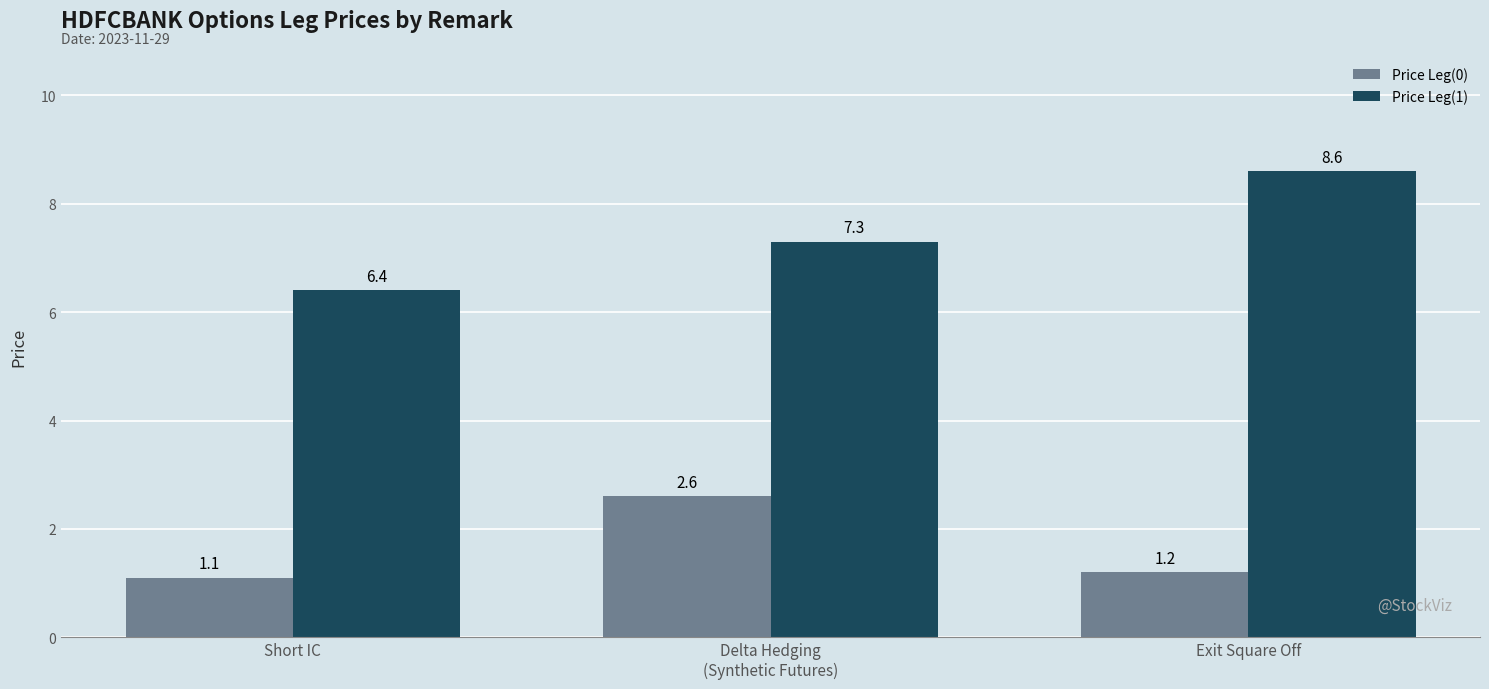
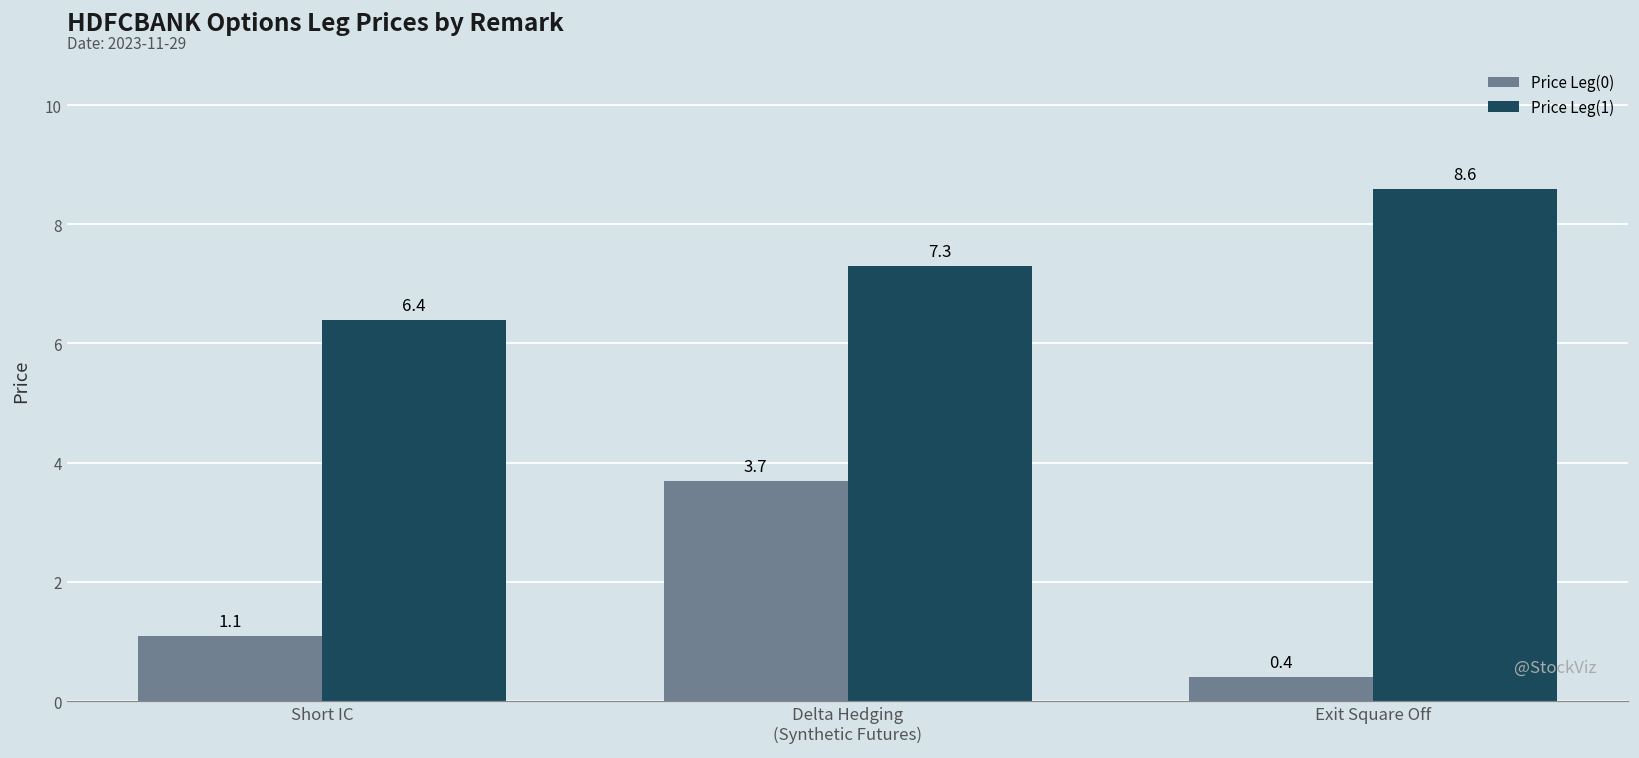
Price Leg(0), Delta Hedging (Synthetic Futures): 2.6 -> 3.7
Price Leg(0), Exit Square Off: 1.2 -> 0.4
